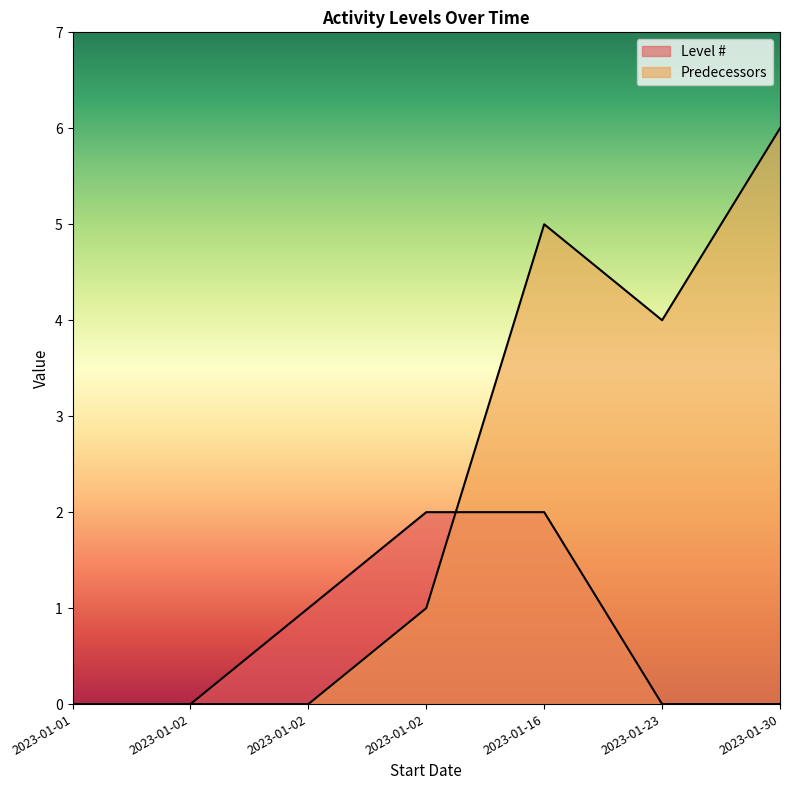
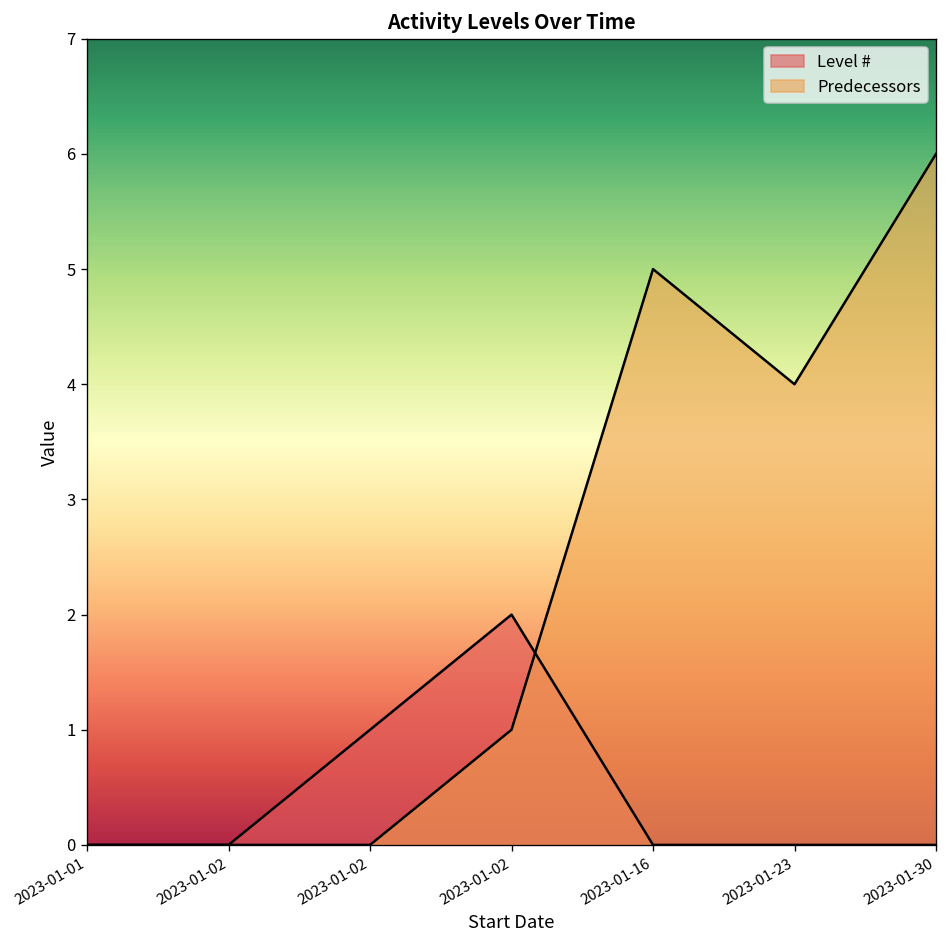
Level #, 2023-01-16: 2 -> 0
